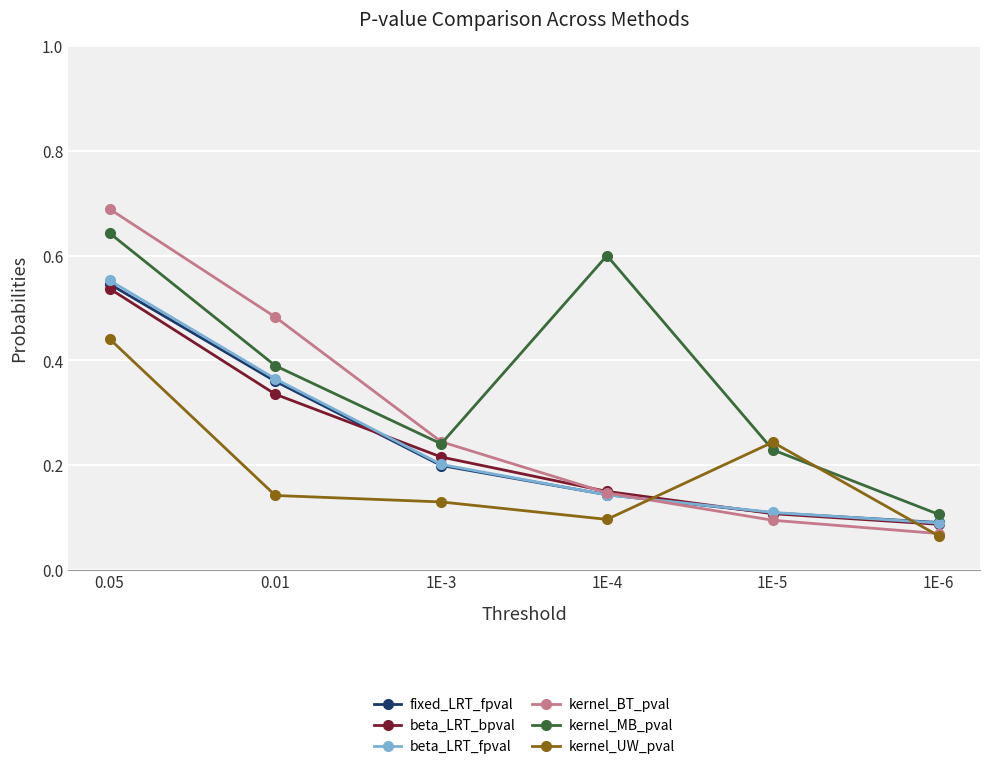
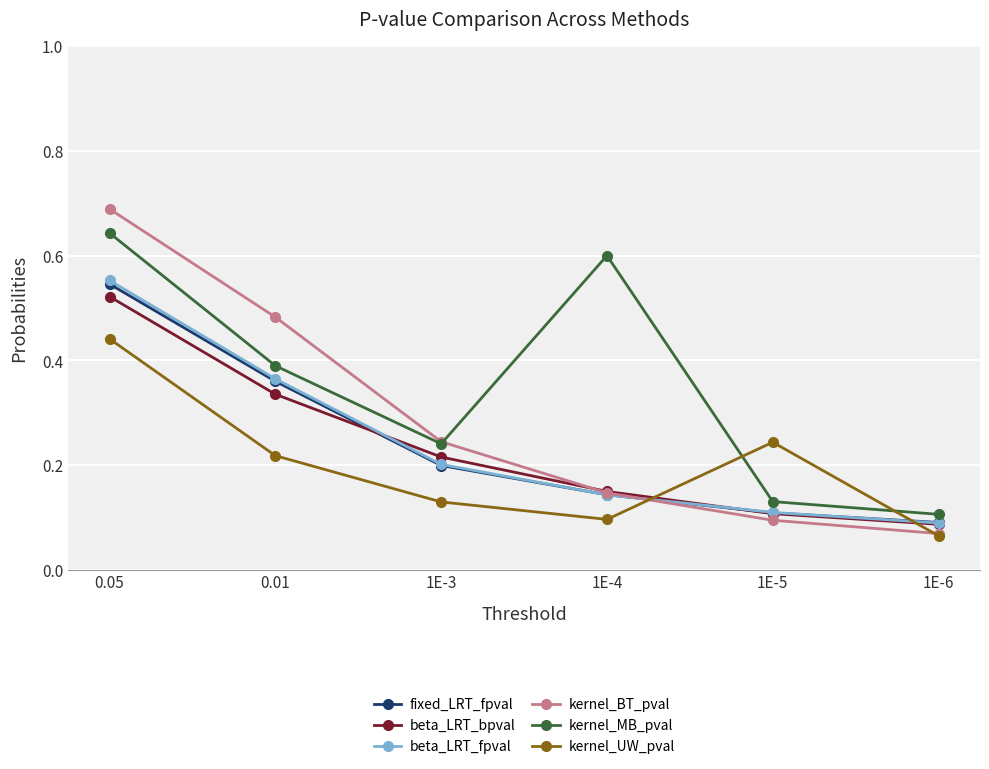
beta_LRT_bpval, 0.05: 0.54 -> 0.52
kernel_UW_pval, 0.01: 0.14 -> 0.22
kernel_MB_pval, 1E-5: 0.23 -> 0.13
